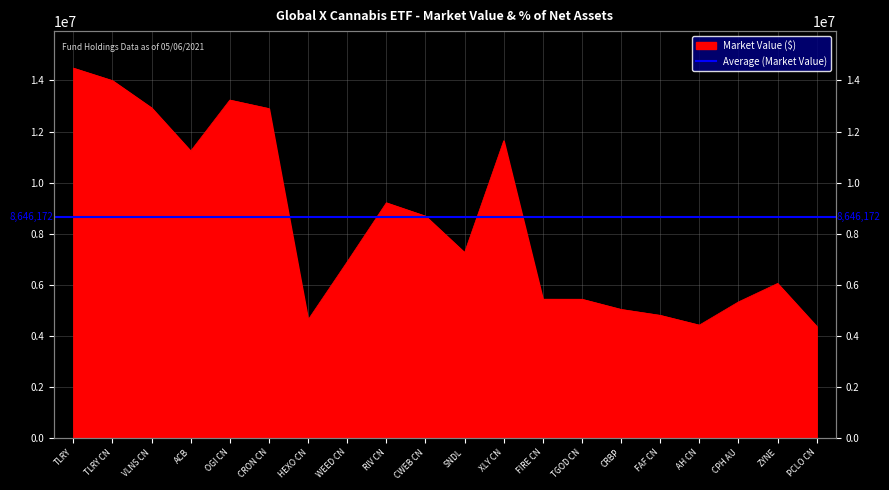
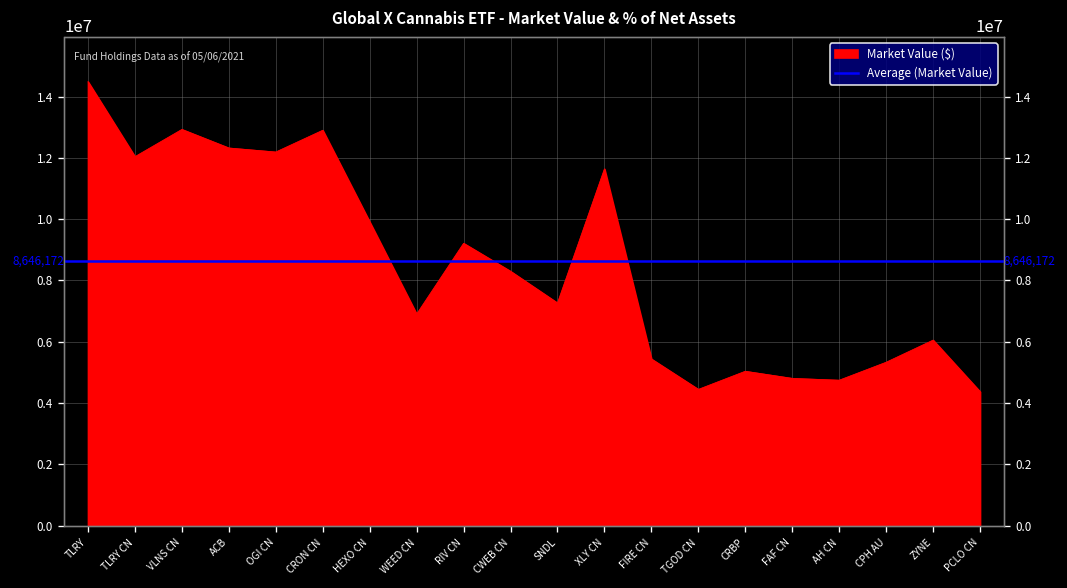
TLRY CN: 14000000 -> 12000000
ACB: 11200000 -> 12300000
OGI CN: 13200000 -> 12200000
HEXO CN: 4600000 -> 9900000
CWEB CN: 8700000 -> 8300000
TGOD CN: 5400000 -> 4400000
AH CN: 4400000 -> 4700000
